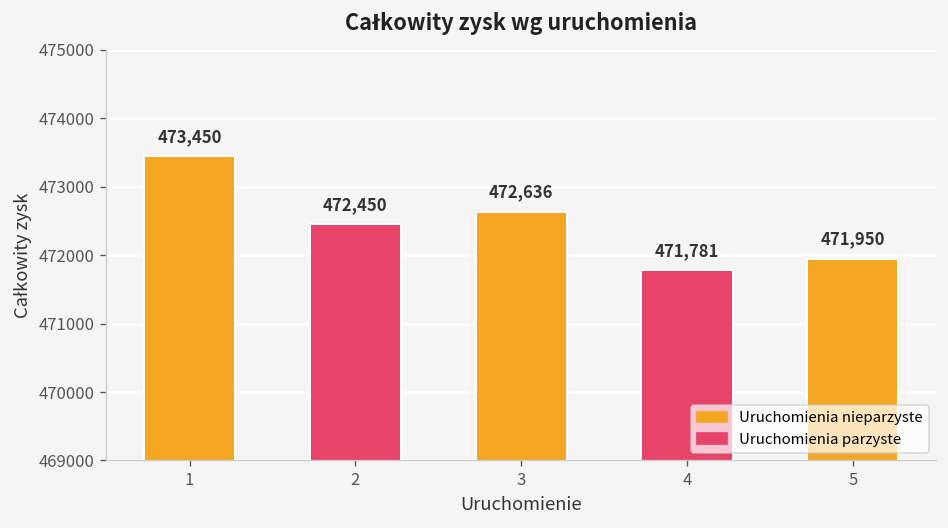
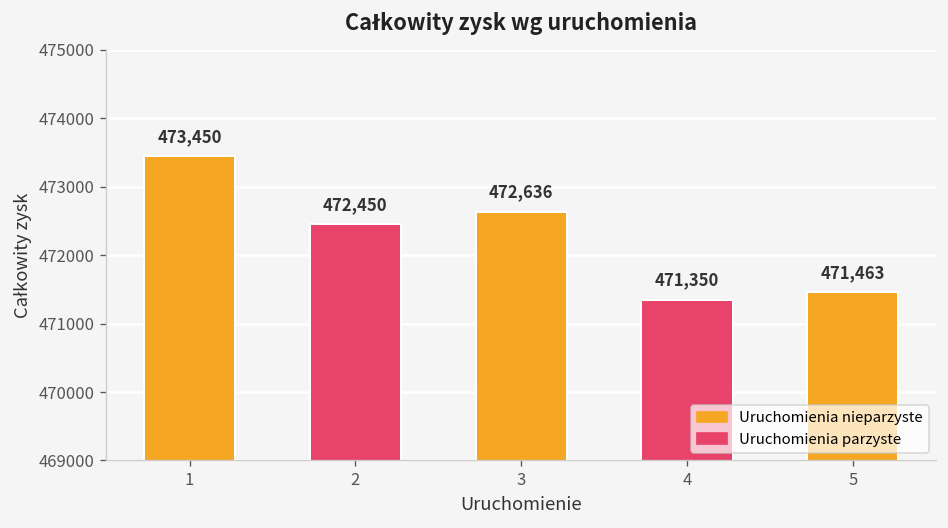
4: 471,781 -> 471,350
5: 471,950 -> 471,463
